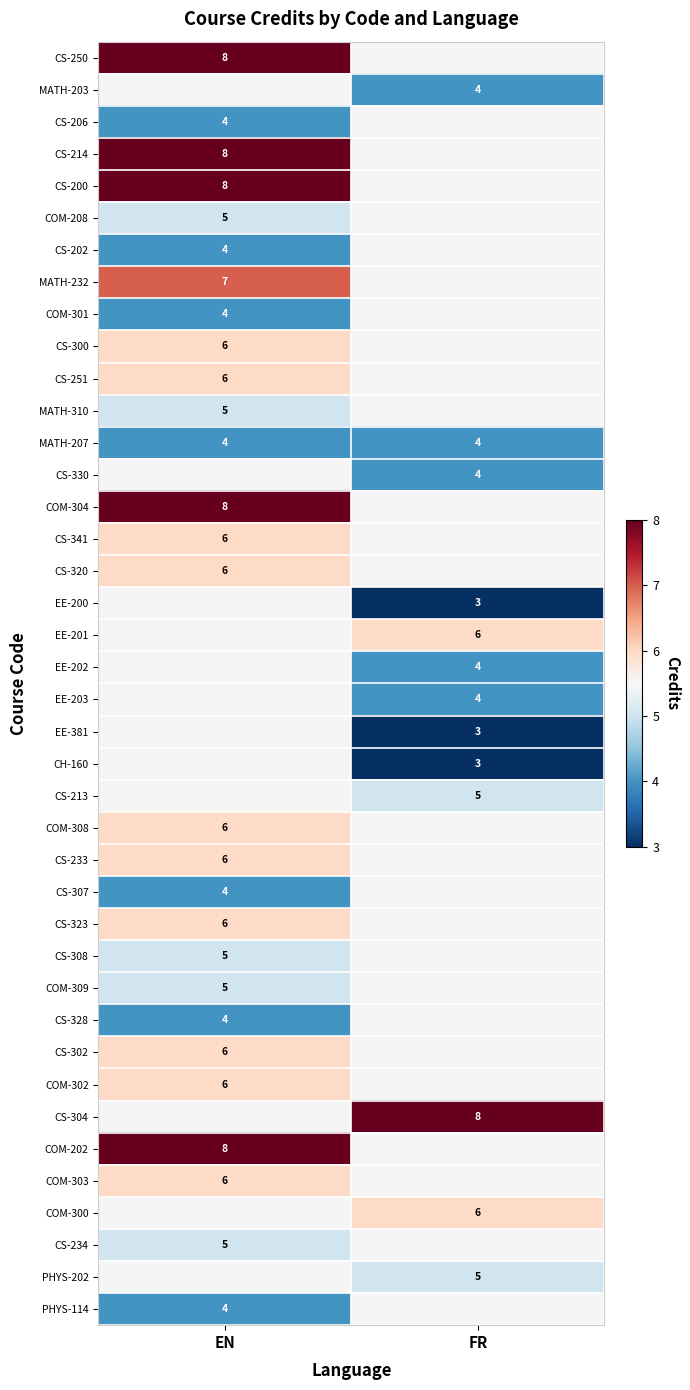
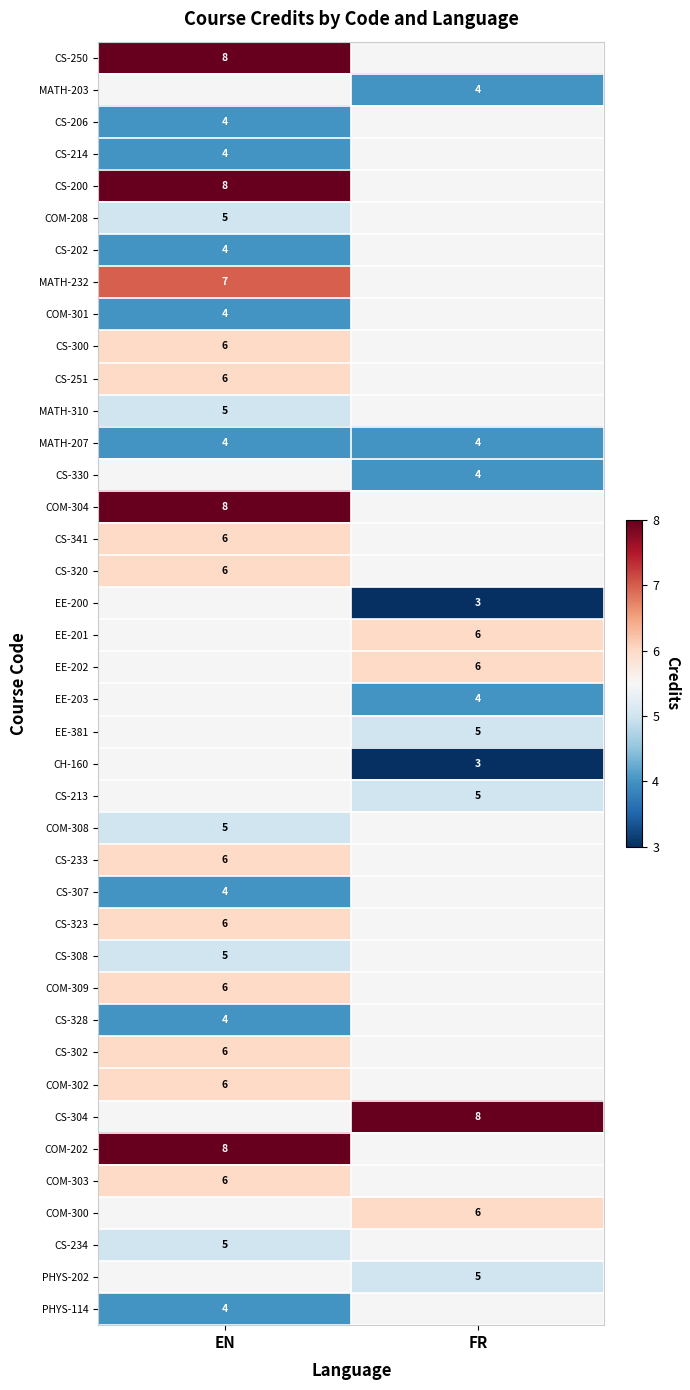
CS-214, EN: 8 -> 4
EE-202, FR: 4 -> 6
EE-381, FR: 3 -> 5
COM-308, EN: 6 -> 5
COM-309, EN: 5 -> 6
